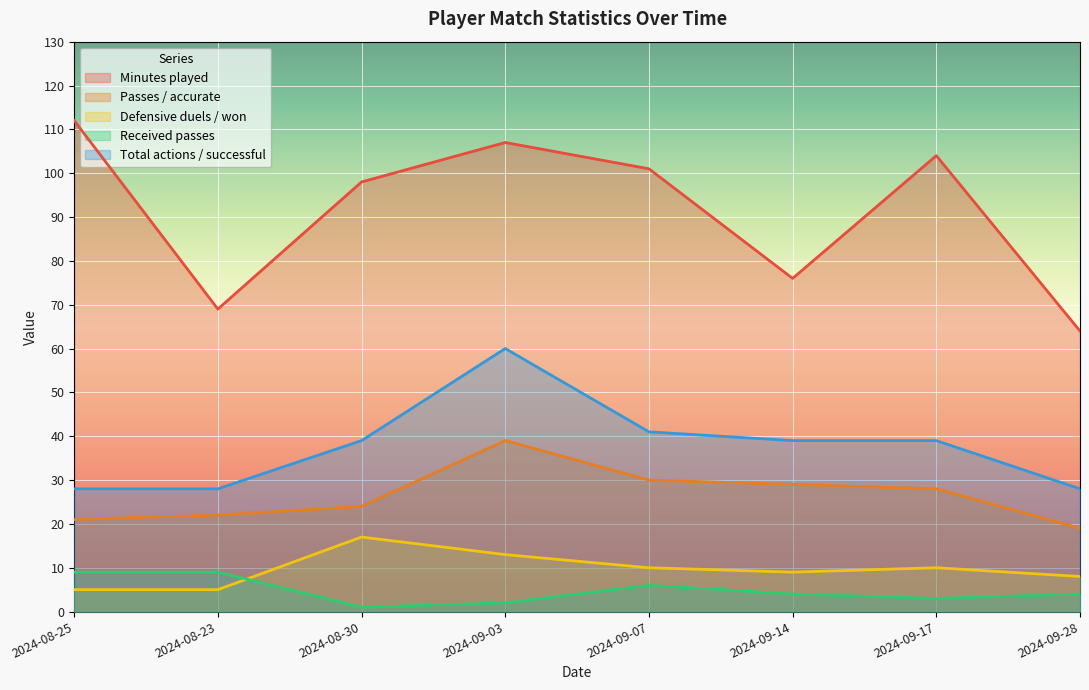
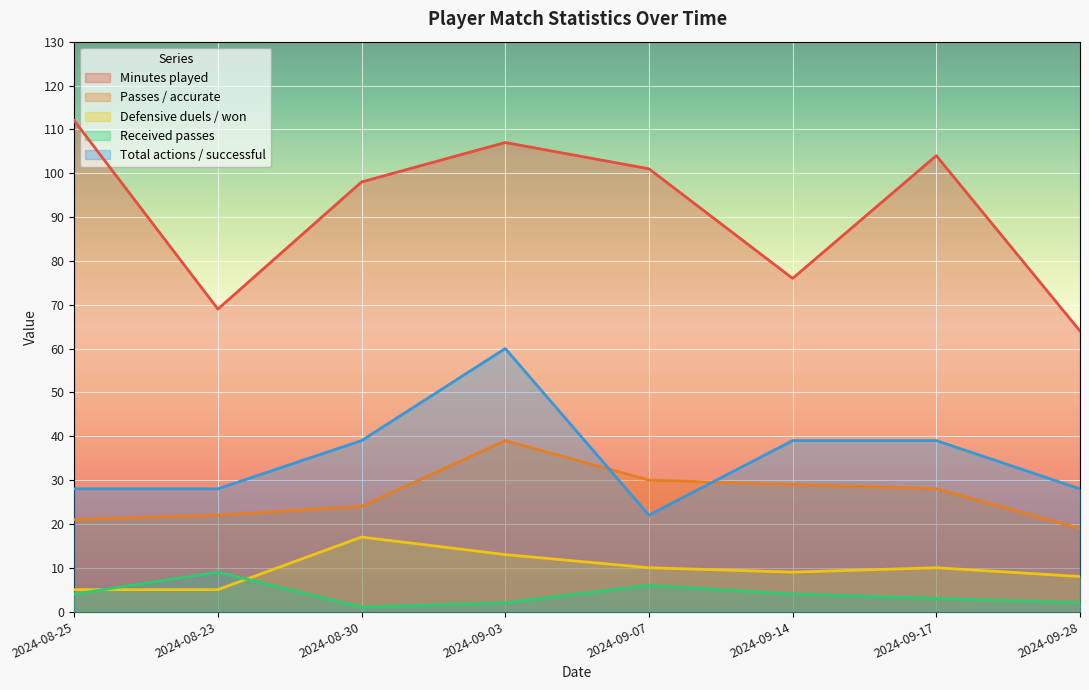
Received passes, 2024-08-25: 9 -> 4
Total actions / successful, 2024-09-07: 41 -> 22
Received passes, 2024-09-28: 4 -> 2
